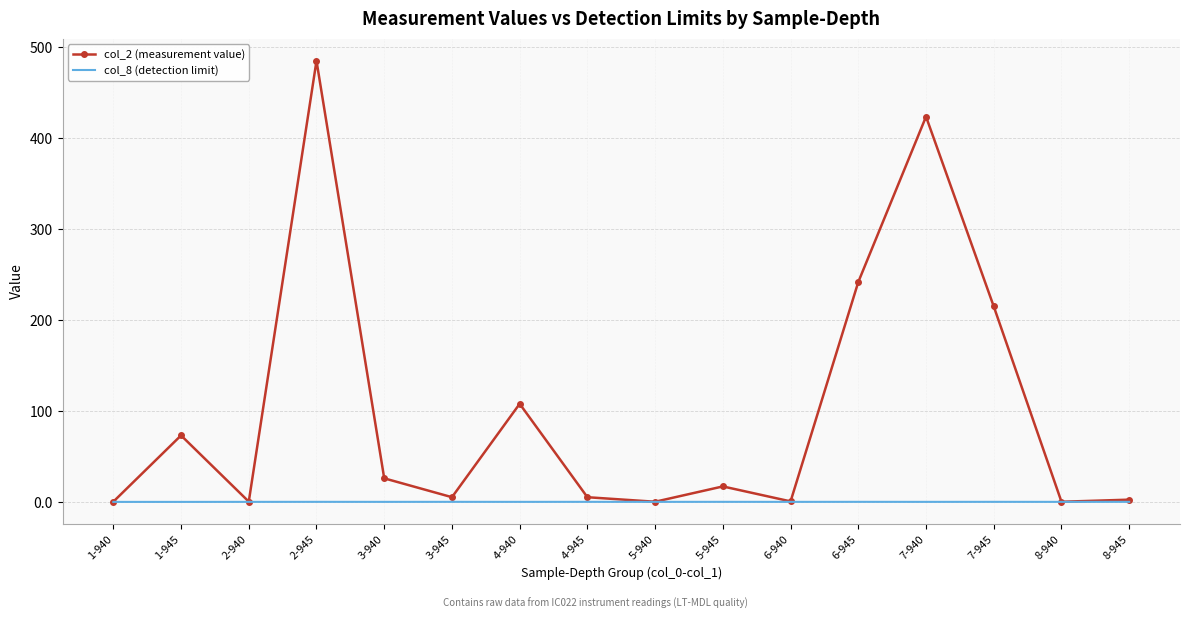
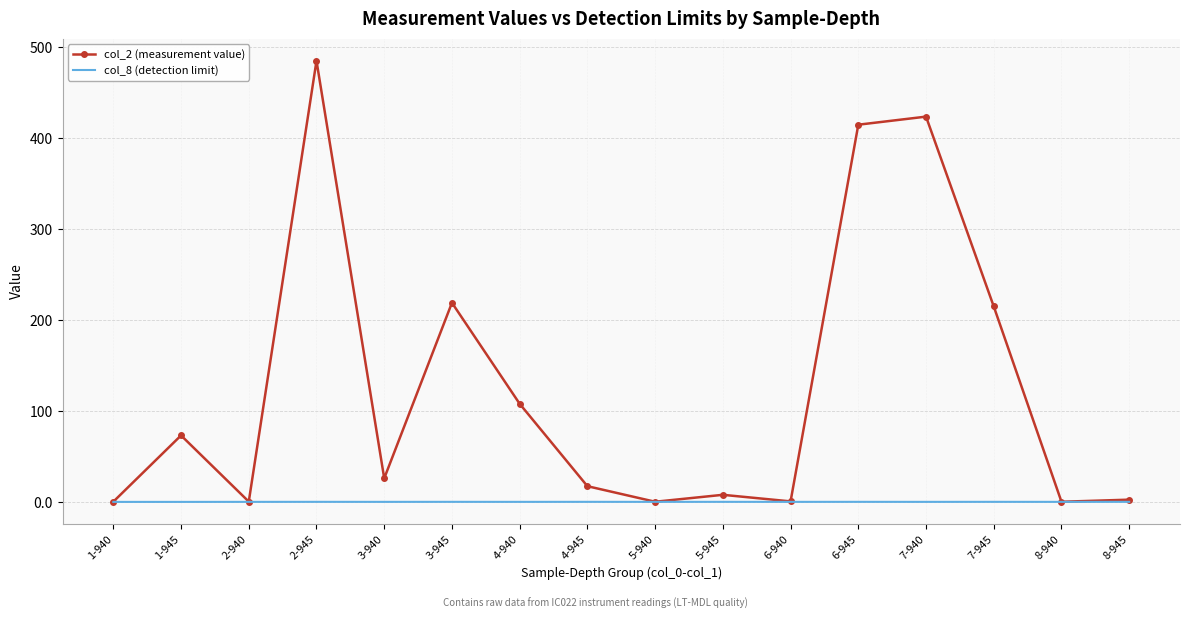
col_2 (measurement value), 3-945: 10 -> 220
col_2 (measurement value), 4-945: 10 -> 20
col_2 (measurement value), 5-945: 20 -> 10
col_2 (measurement value), 6-945: 240 -> 410
